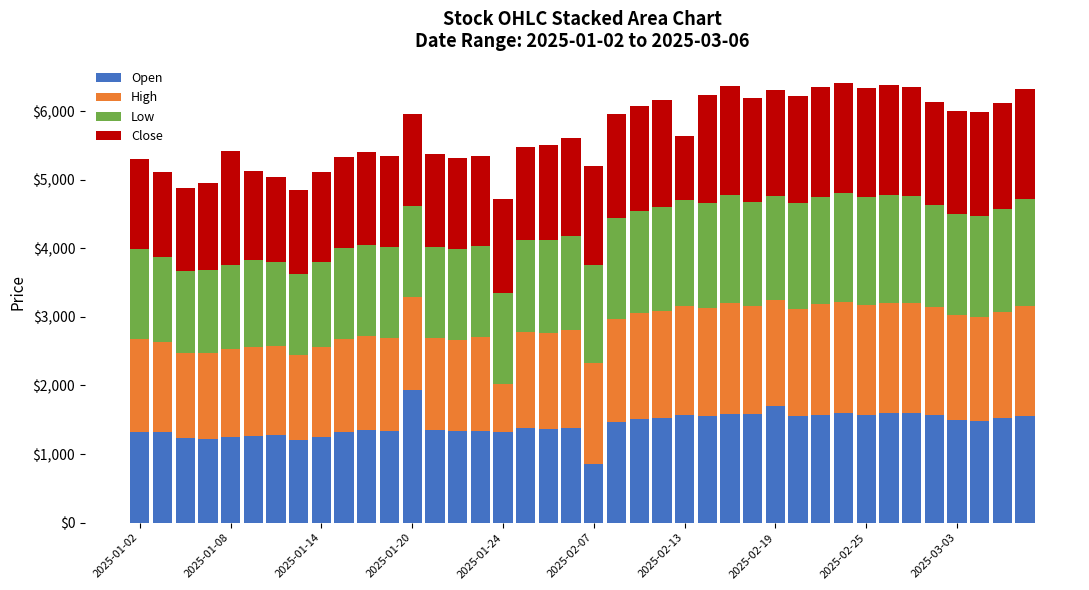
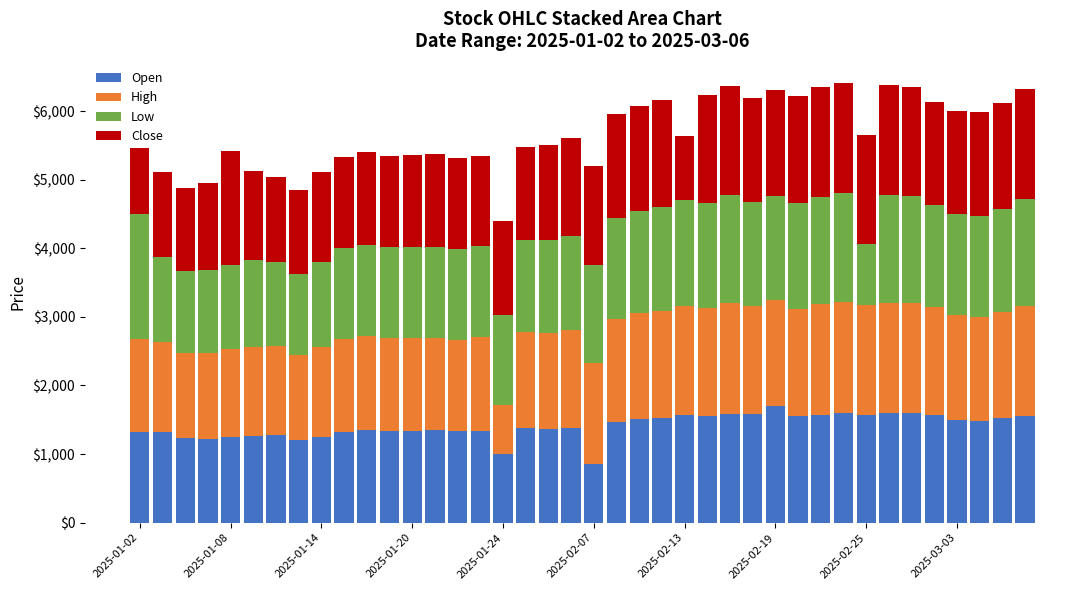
Low, 2025-01-02: $1,300 -> $1,800
Open, 2025-01-20: $1,900 -> $1,300
Open, 2025-01-24: $1,300 -> $1,000
Low, 2025-02-25: $1,600 -> $900
